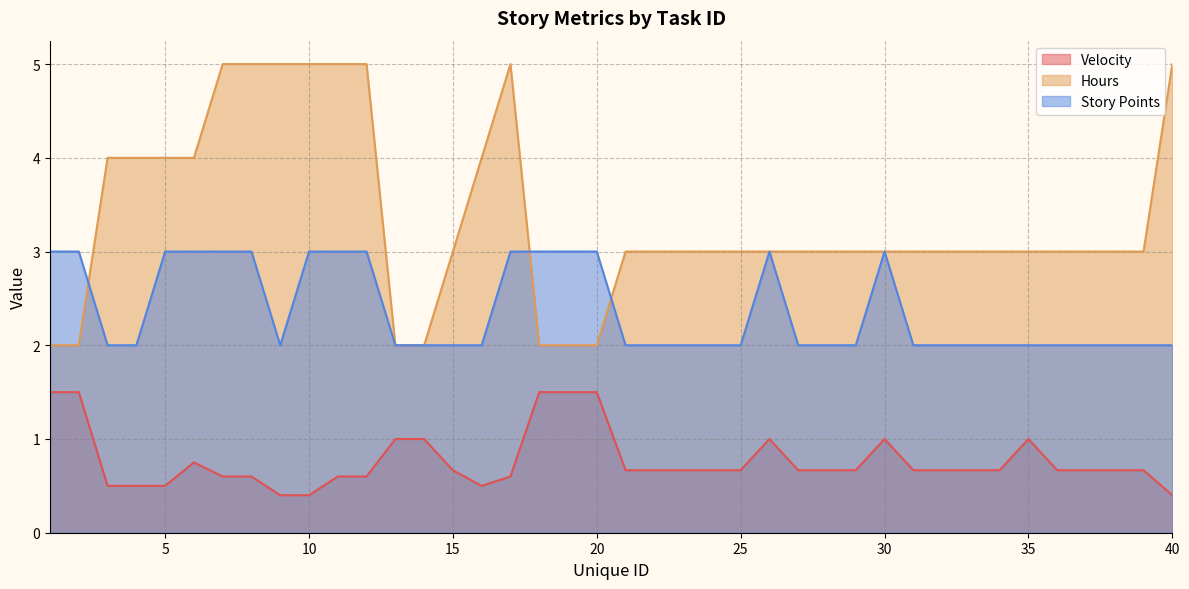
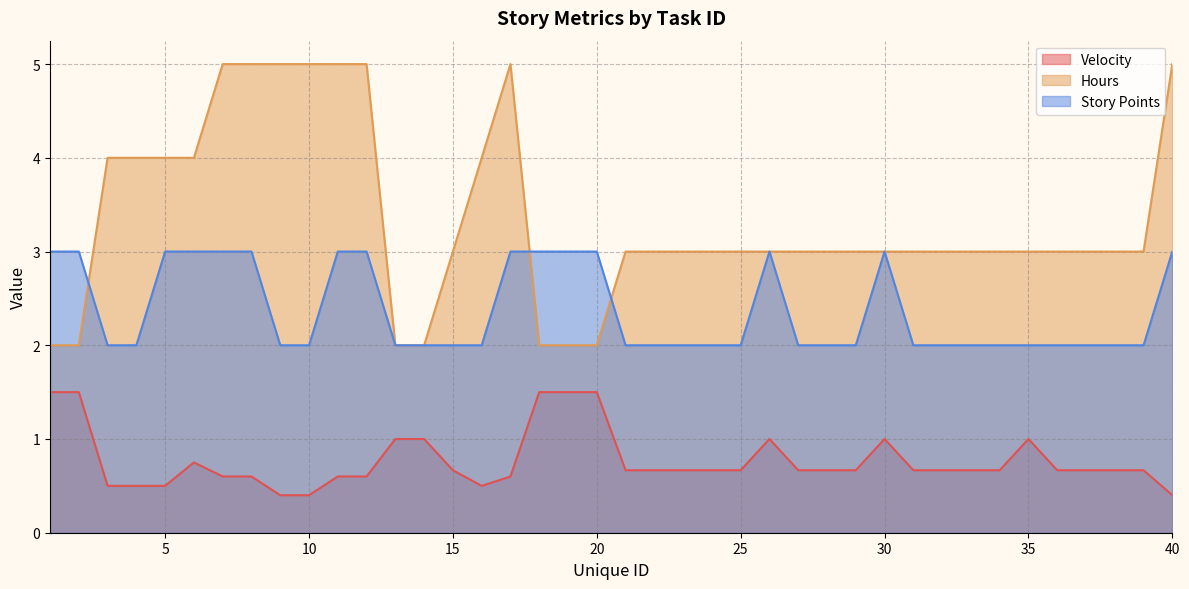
Story Points, 10: 3 -> 2
Story Points, 40: 2 -> 3
